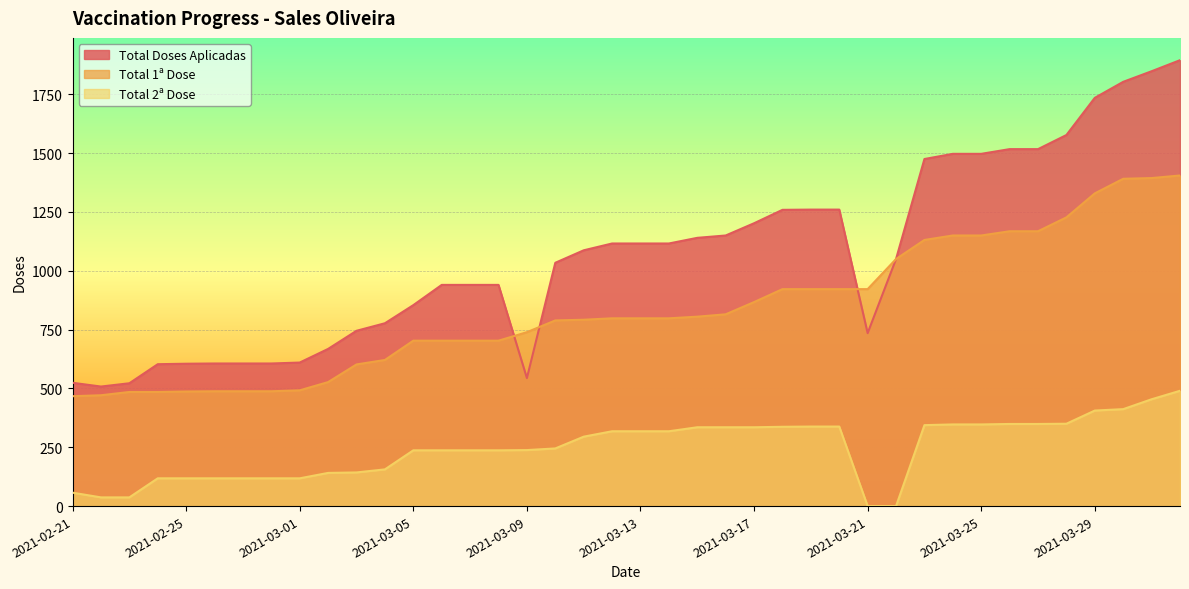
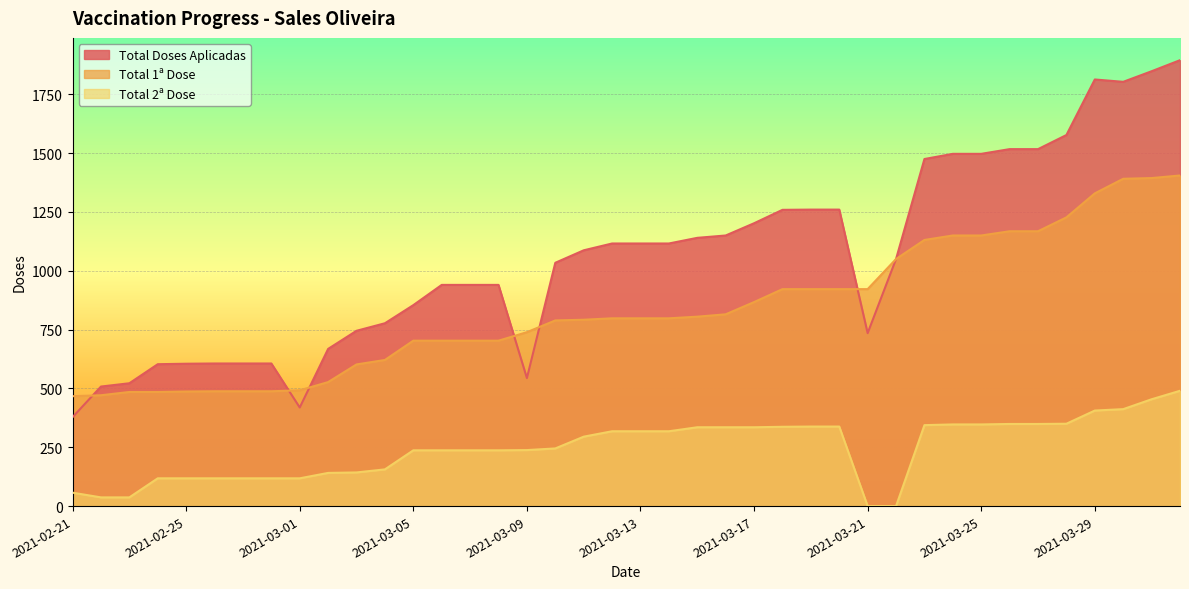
Total Doses Aplicadas, 2021-02-21: 520 -> 380
Total Doses Aplicadas, 2021-03-01: 610 -> 420
Total Doses Aplicadas, 2021-03-29: 1740 -> 1810
